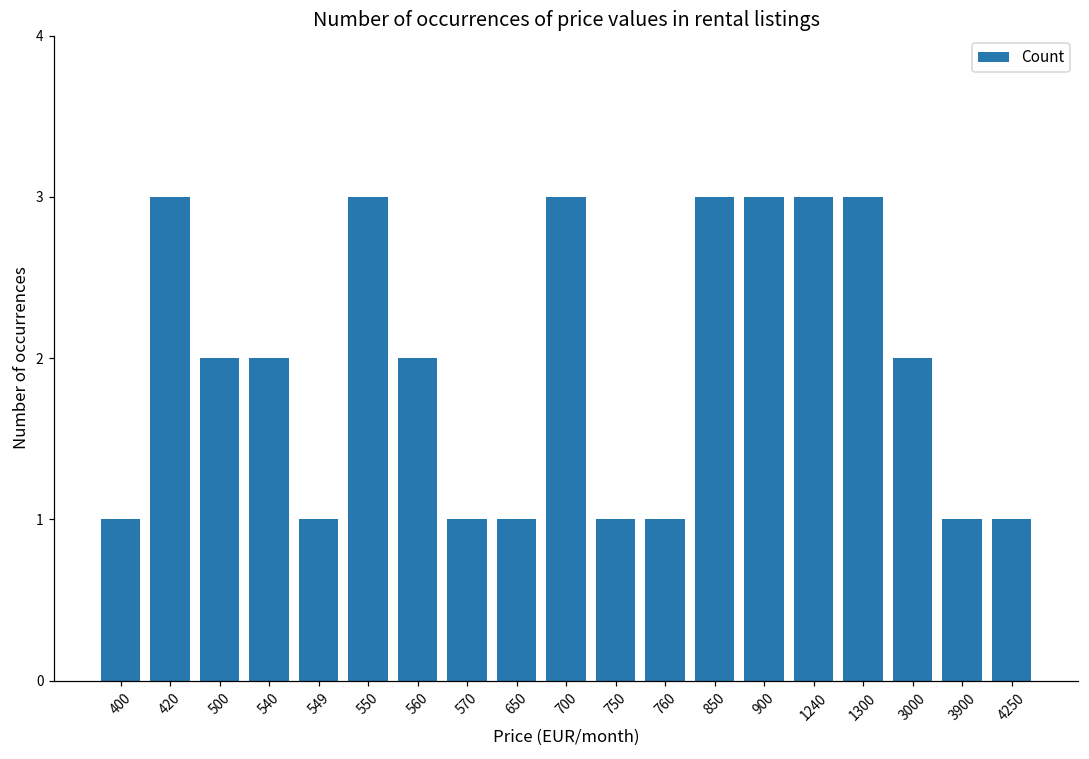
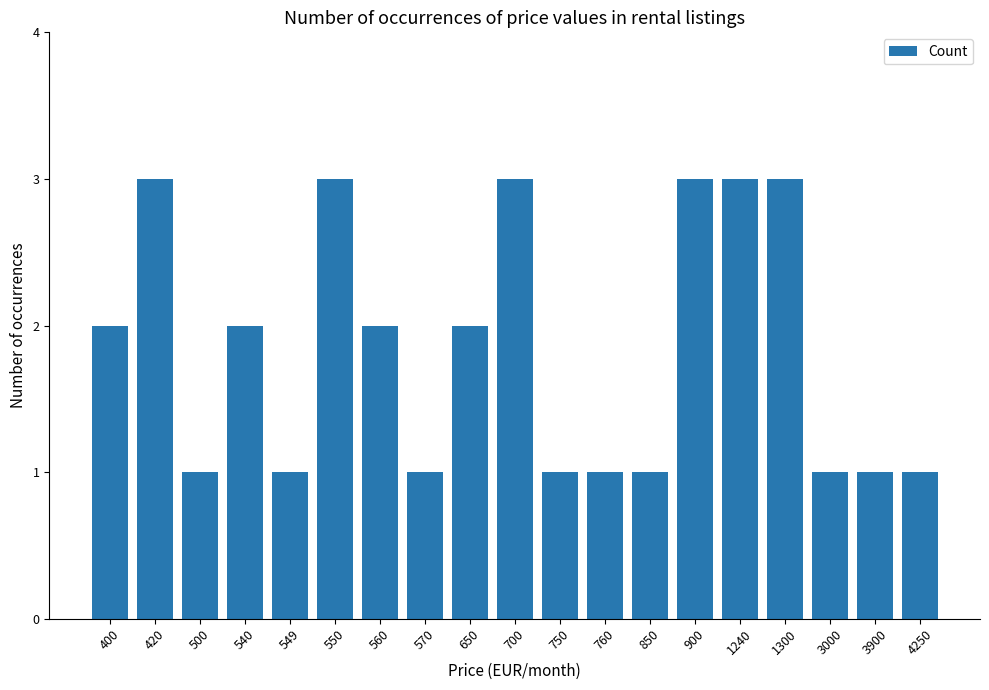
400: 1 -> 2
500: 2 -> 1
650: 1 -> 2
850: 3 -> 1
3000: 2 -> 1
